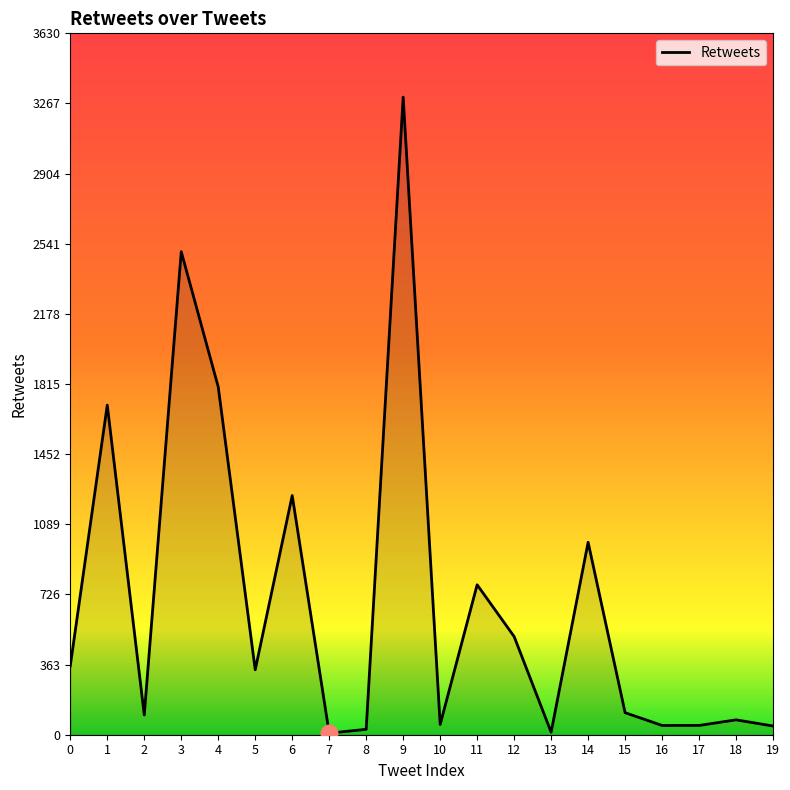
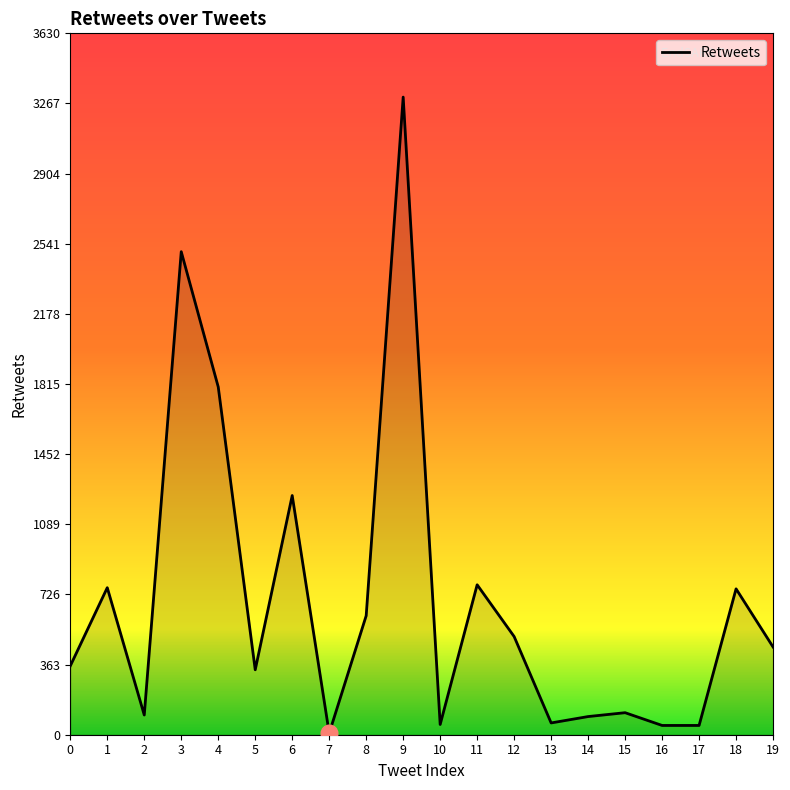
Retweets, 1: 1710 -> 760
Retweets, 8: 30 -> 620
Retweets, 13: 10 -> 60
Retweets, 14: 1000 -> 90
Retweets, 18: 80 -> 760
Retweets, 19: 50 -> 450
